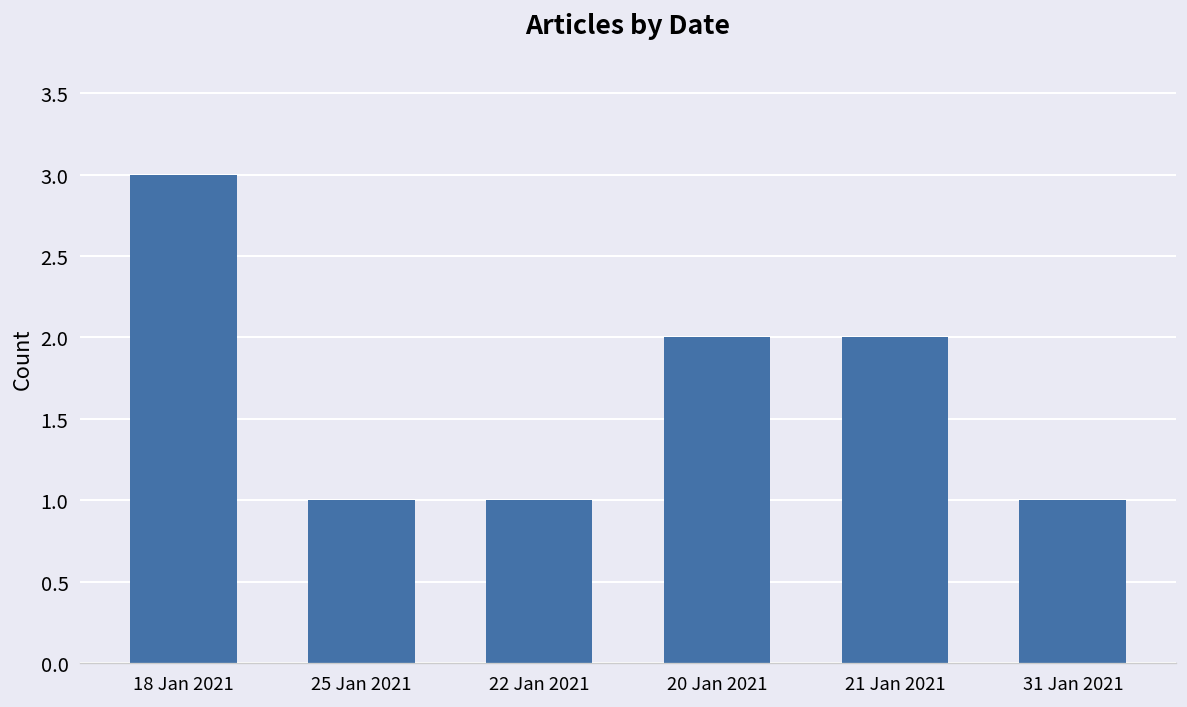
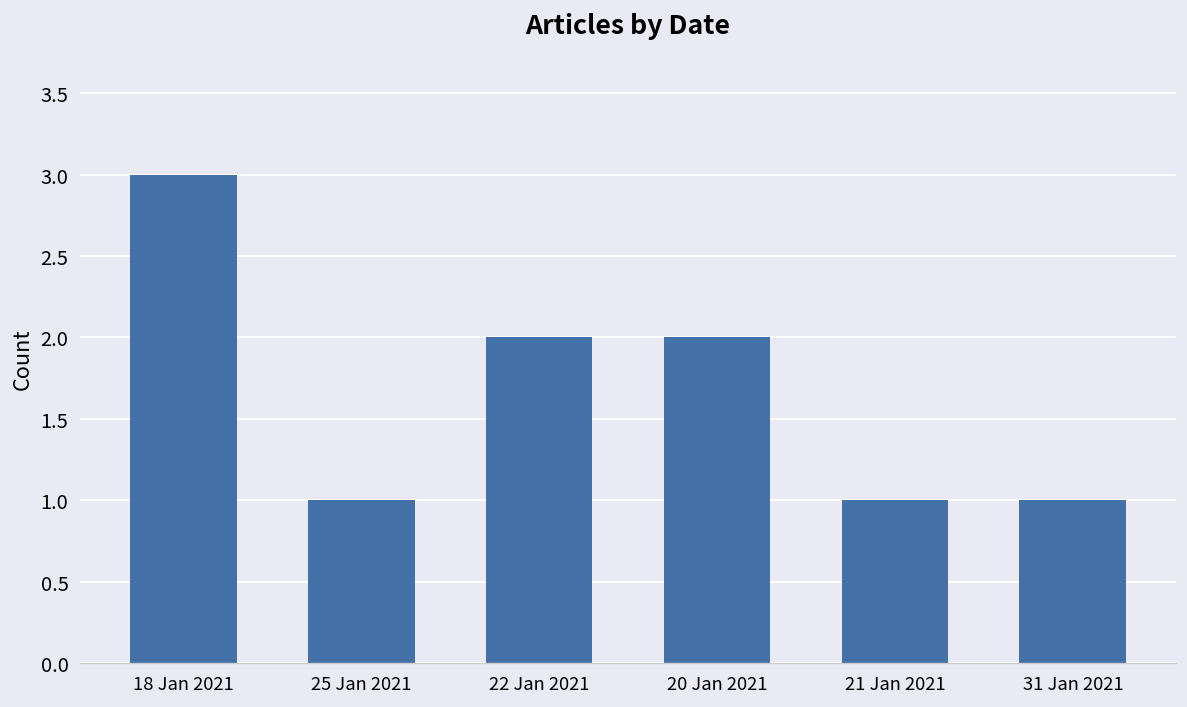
22 Jan 2021: 1 -> 2
21 Jan 2021: 2 -> 1
